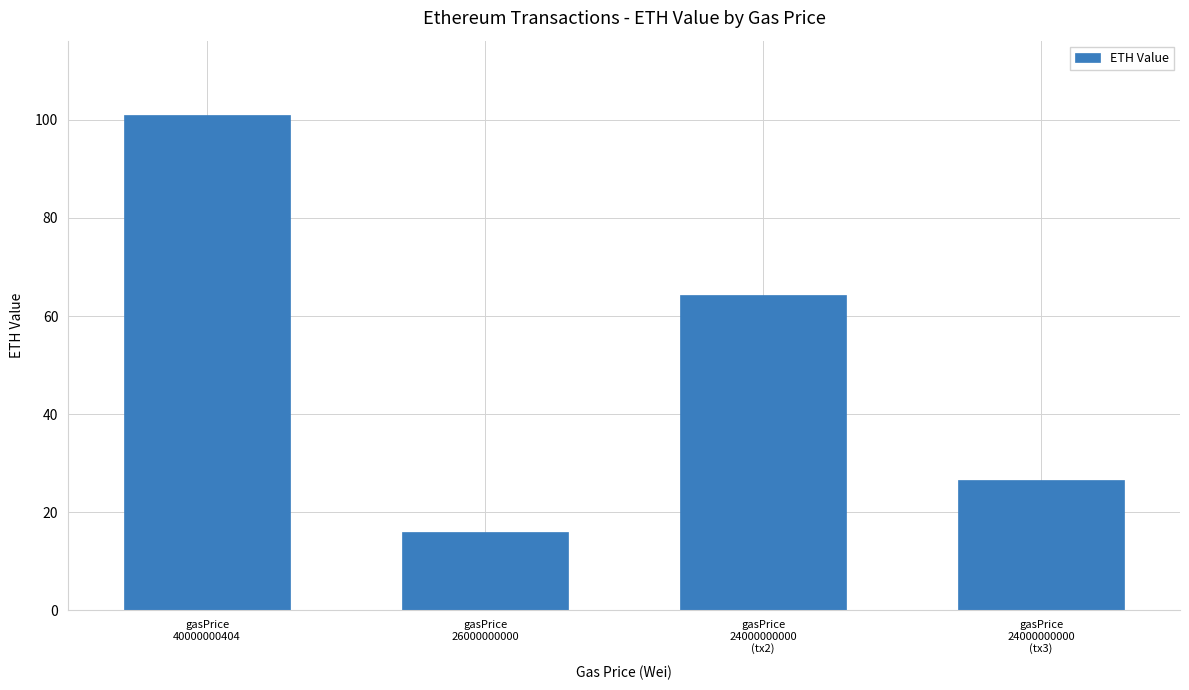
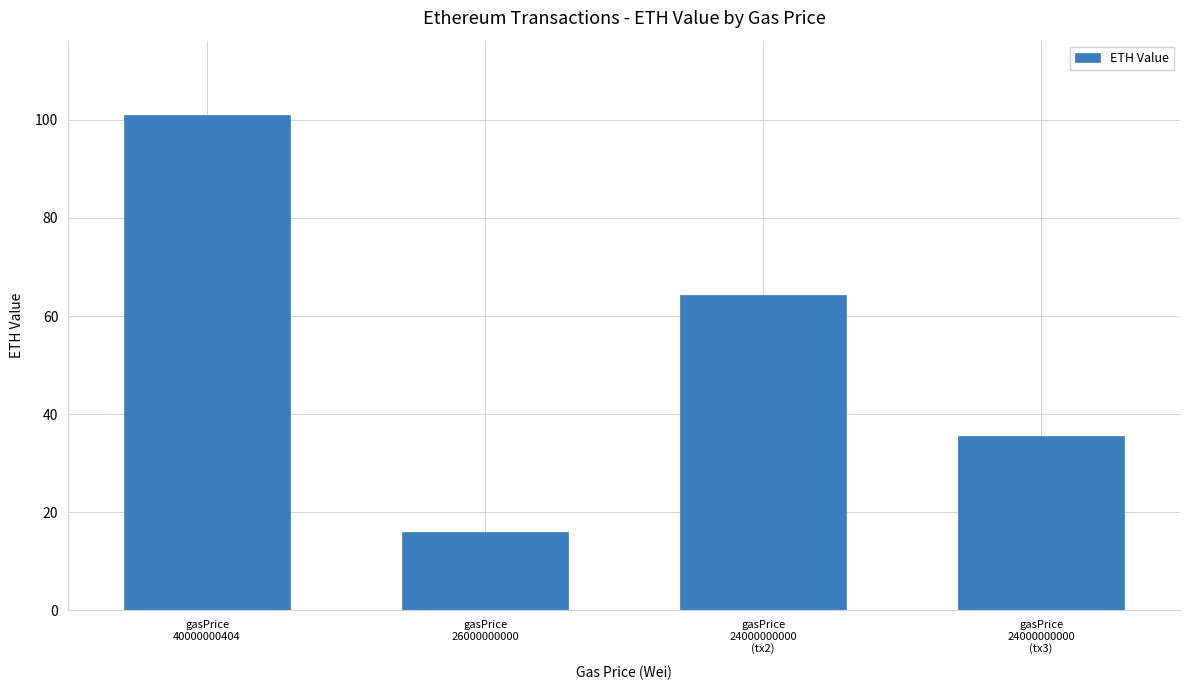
gasPrice 24000000000 (tx3): 27 -> 36
